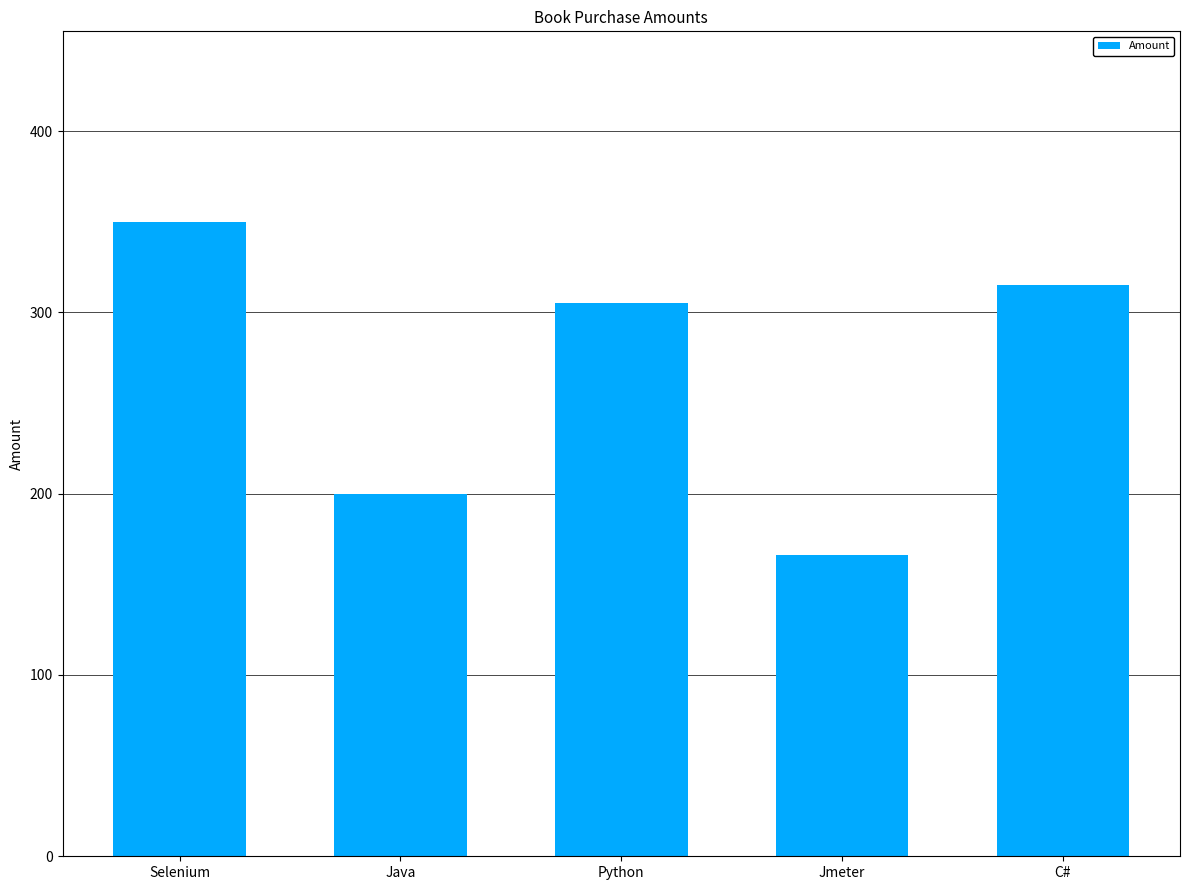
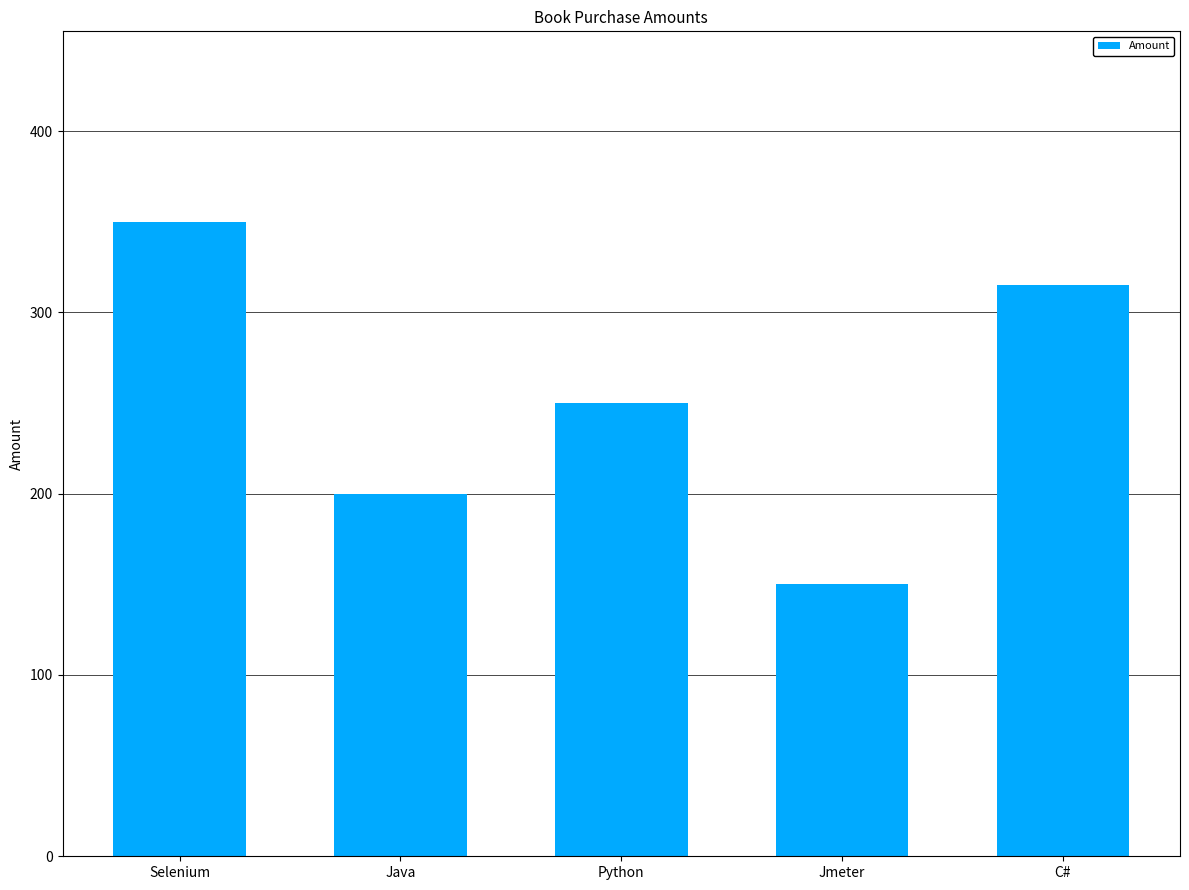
Python: 305 -> 250
Jmeter: 166 -> 150
